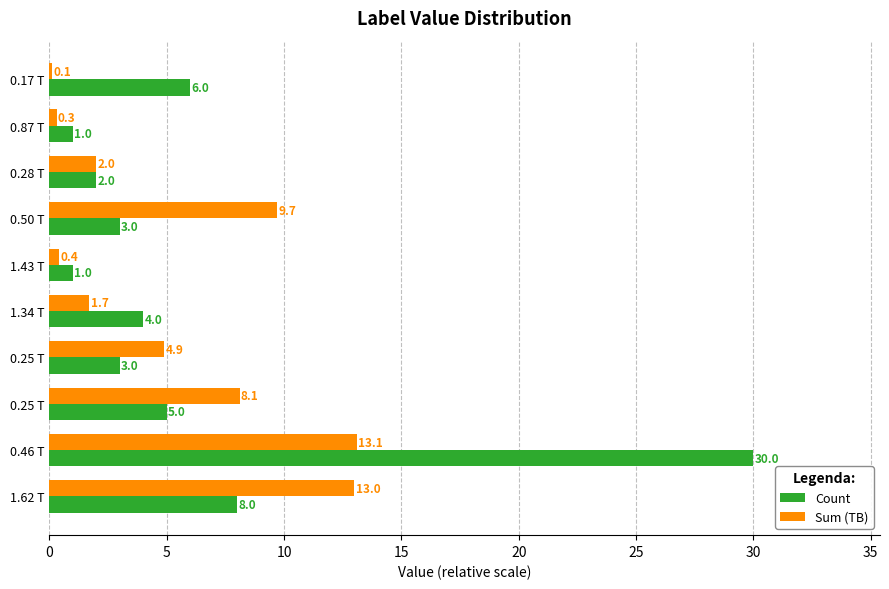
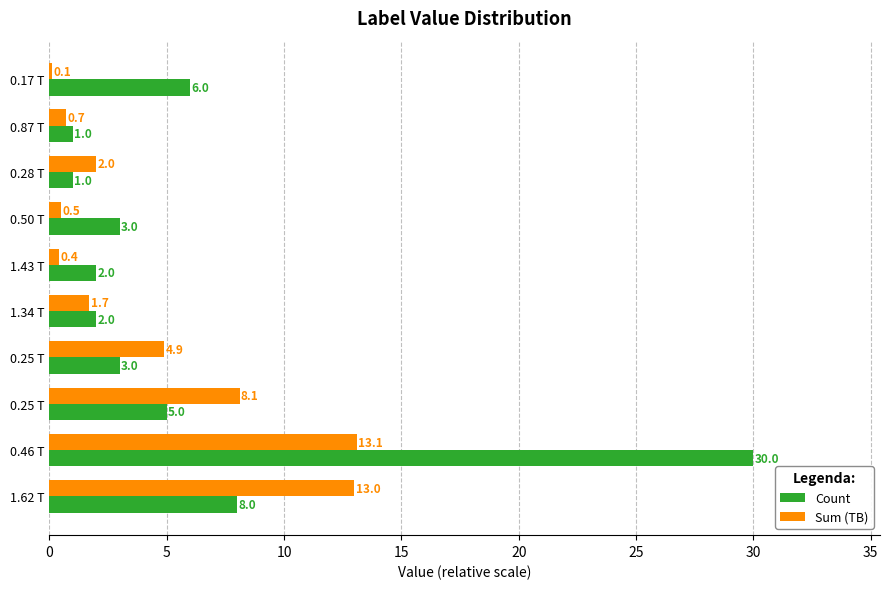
Sum (TB), 0.87 T: 0.3 -> 0.7
Count, 0.28 T: 2.0 -> 1.0
Sum (TB), 0.50 T: 9.7 -> 0.5
Count, 1.43 T: 1.0 -> 2.0
Count, 1.34 T: 4.0 -> 2.0
